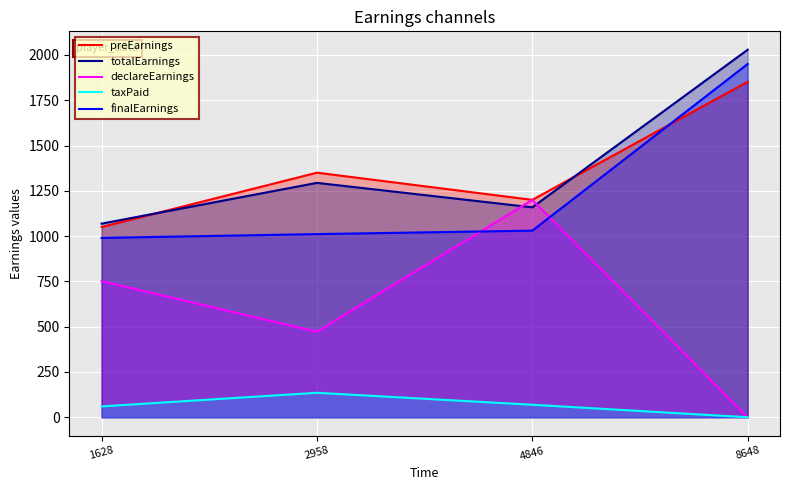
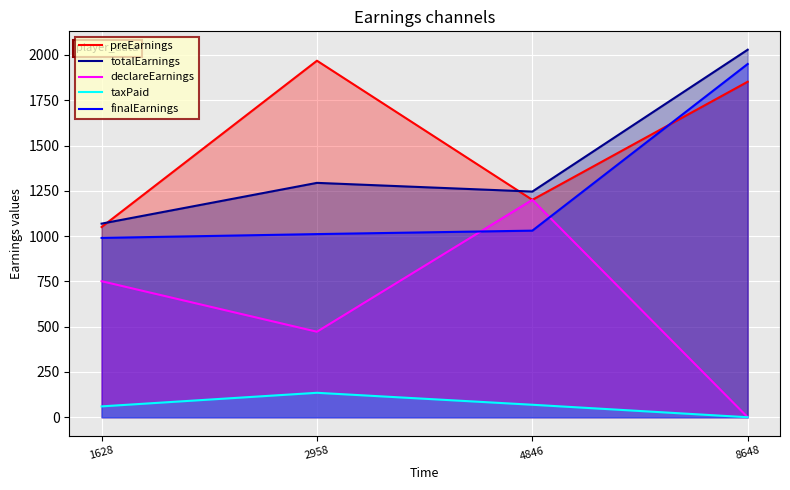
preEarnings, 2958: 1350 -> 1970
totalEarnings, 4846: 1160 -> 1250
